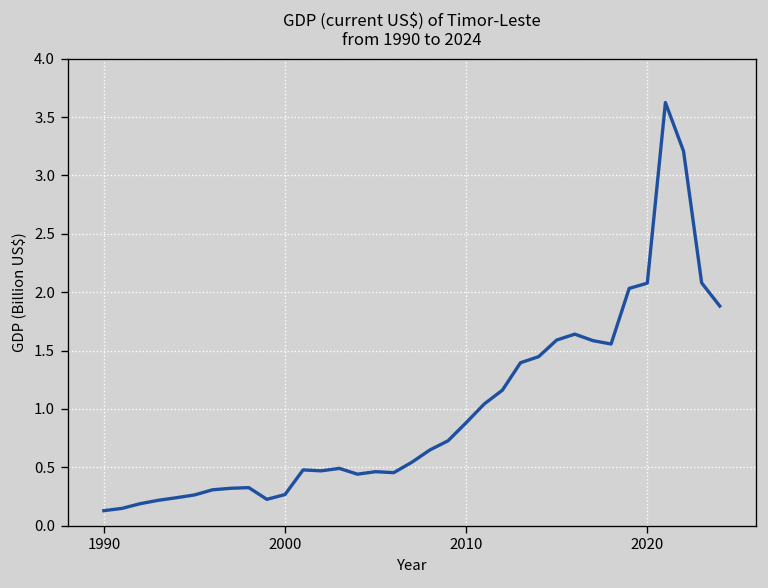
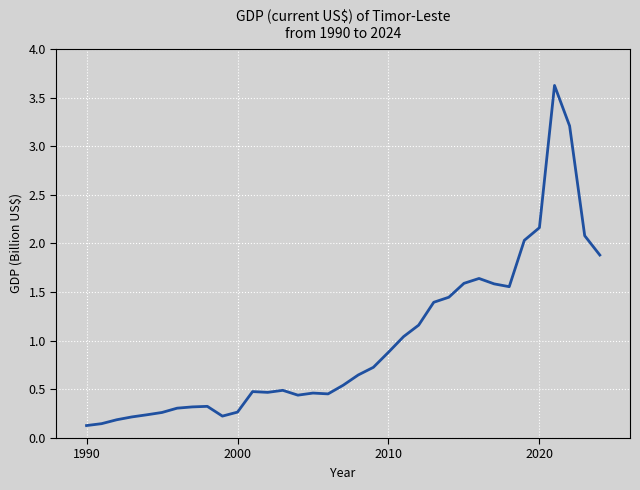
2020: 2.1 -> 2.2
